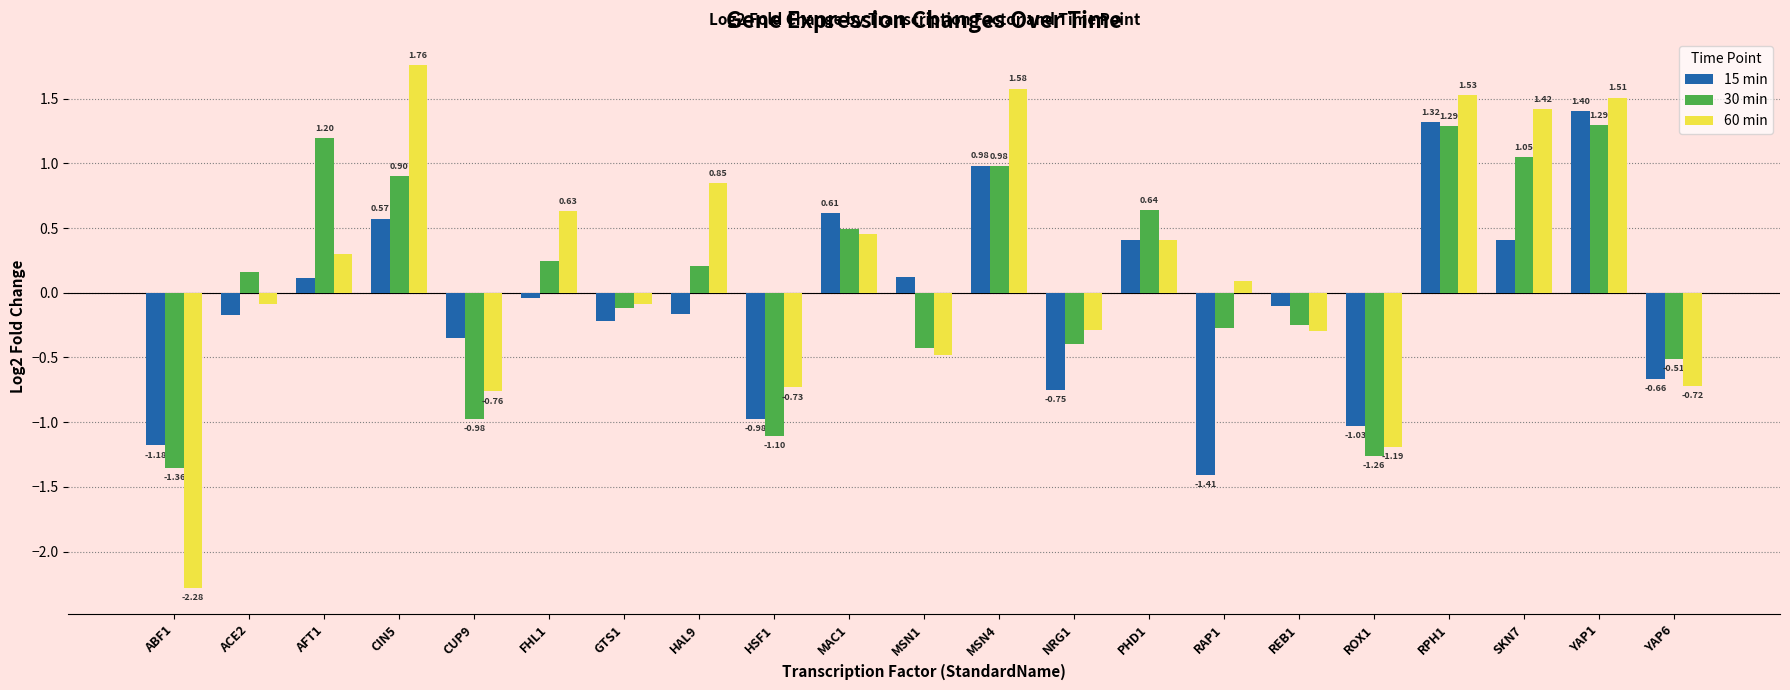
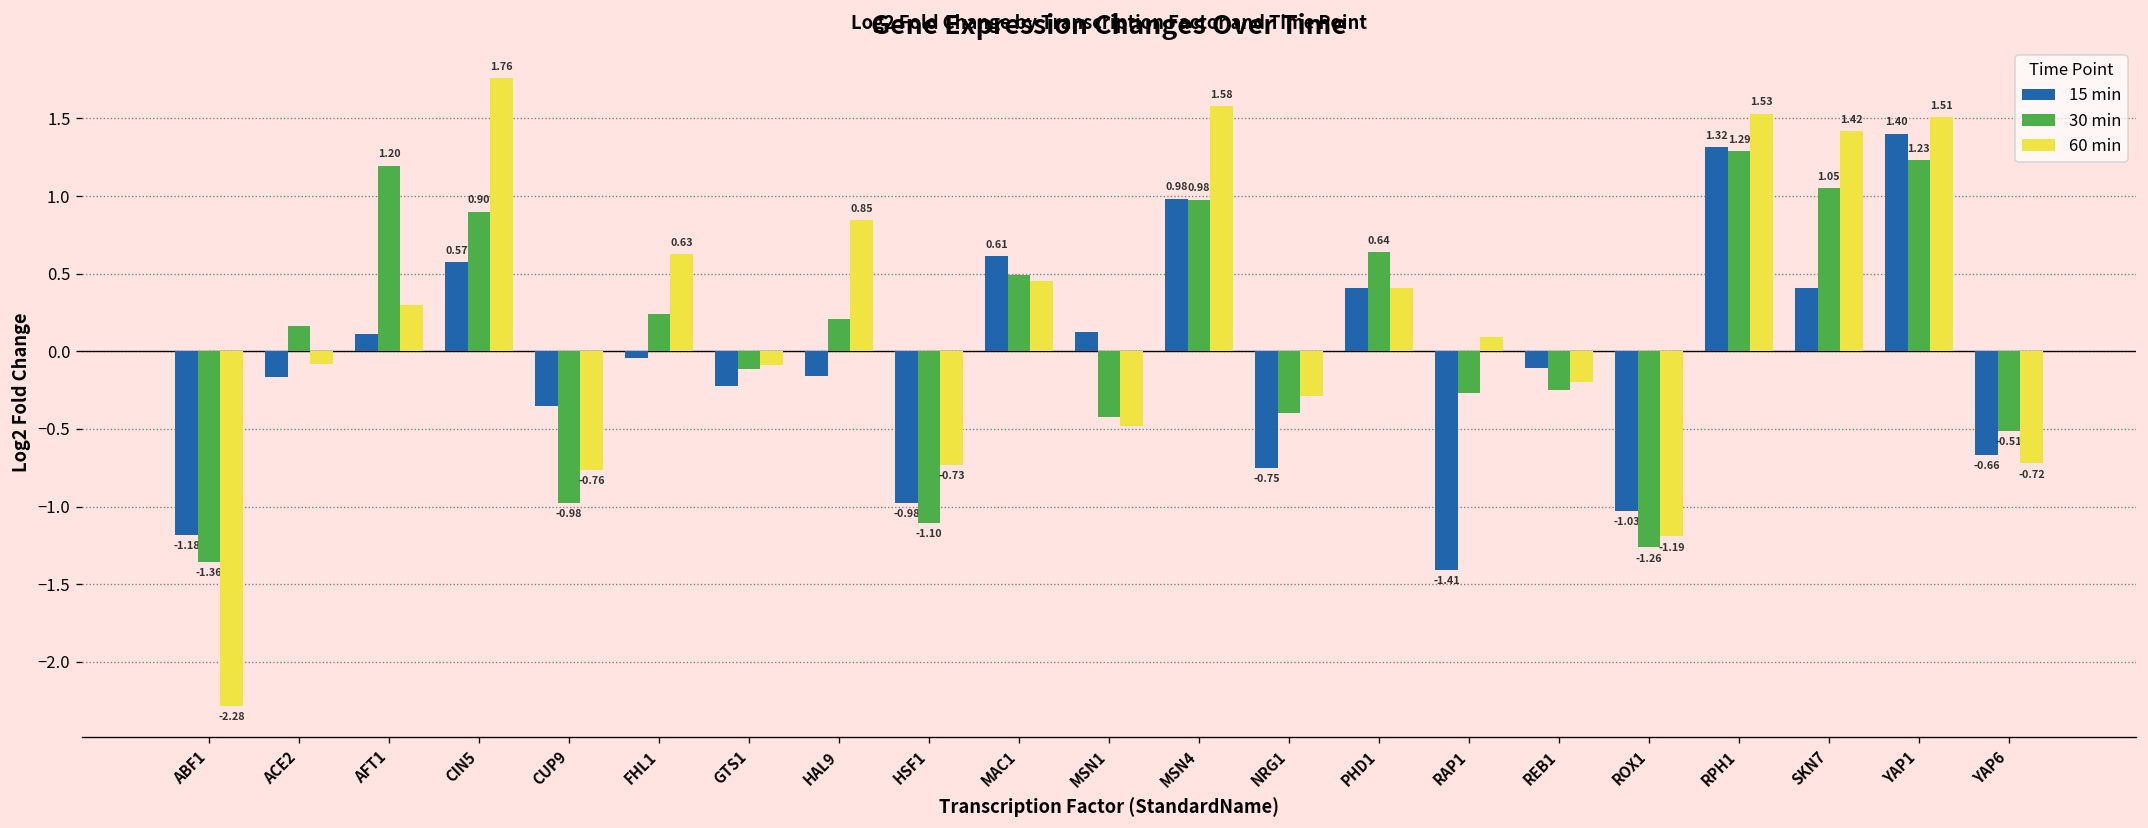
60 min, REB1: -0.29 -> -0.20
30 min, YAP1: 1.29 -> 1.23
